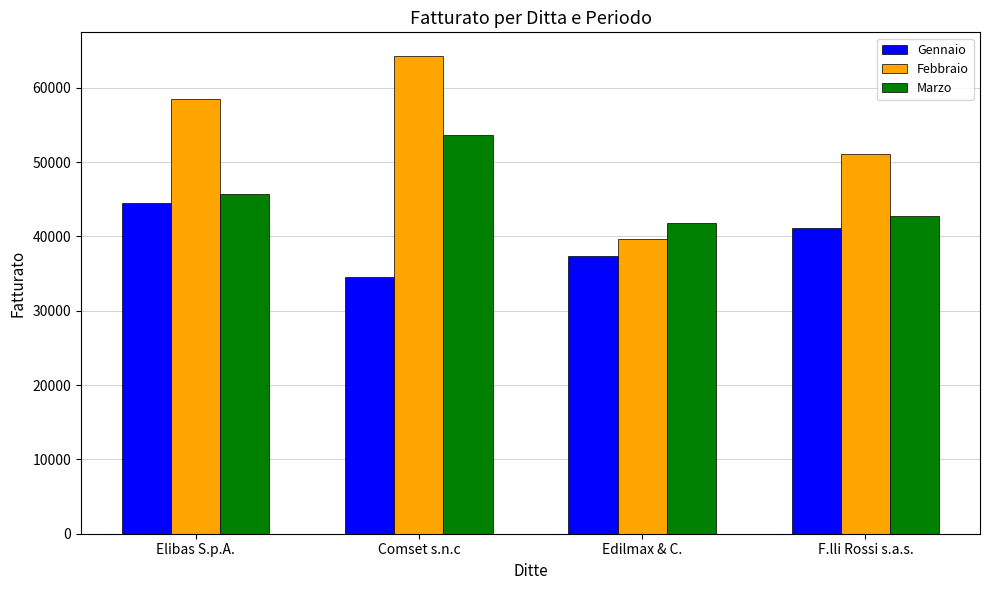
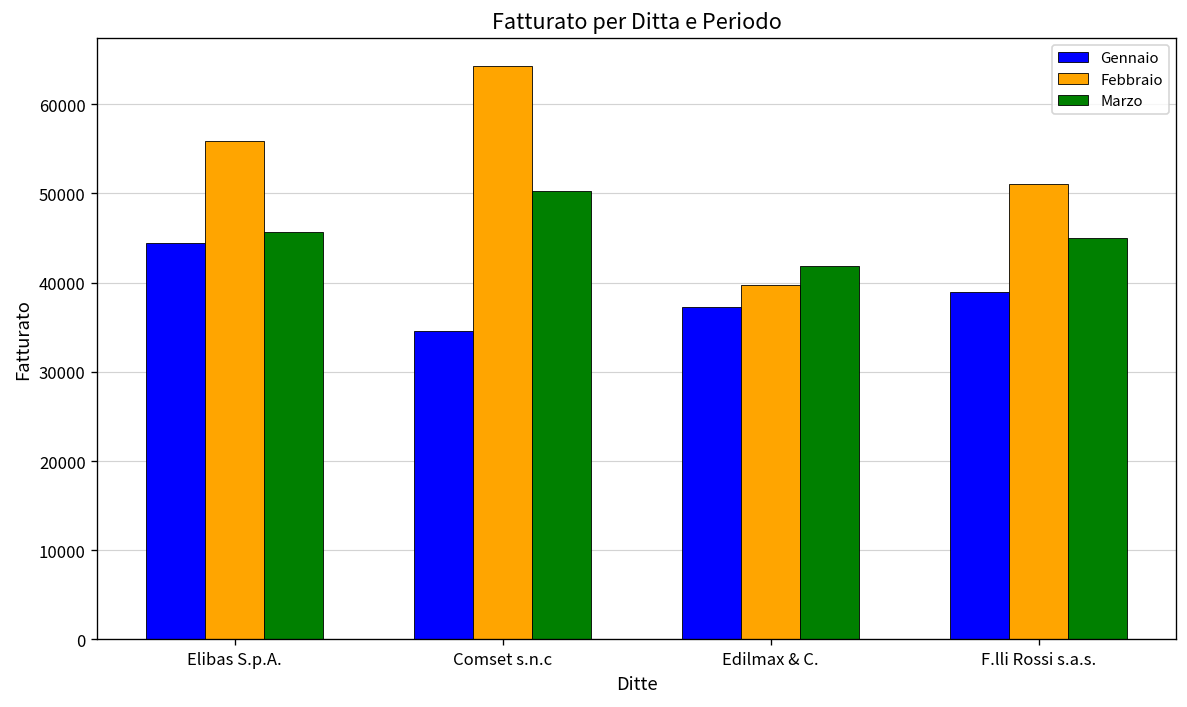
Febbraio, Elibas S.p.A.: 58000 -> 56000
Marzo, Comset s.n.c: 54000 -> 50000
Gennaio, F.lli Rossi s.a.s.: 41000 -> 39000
Marzo, F.lli Rossi s.a.s.: 43000 -> 45000
